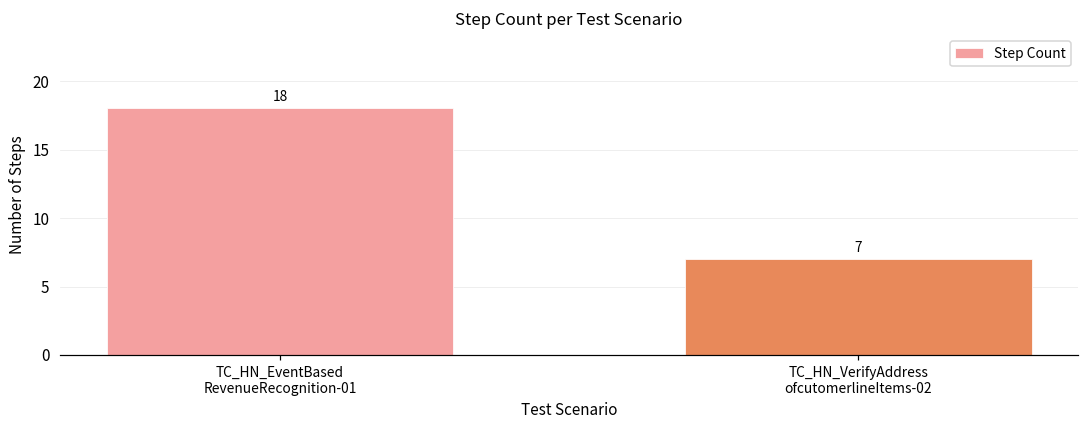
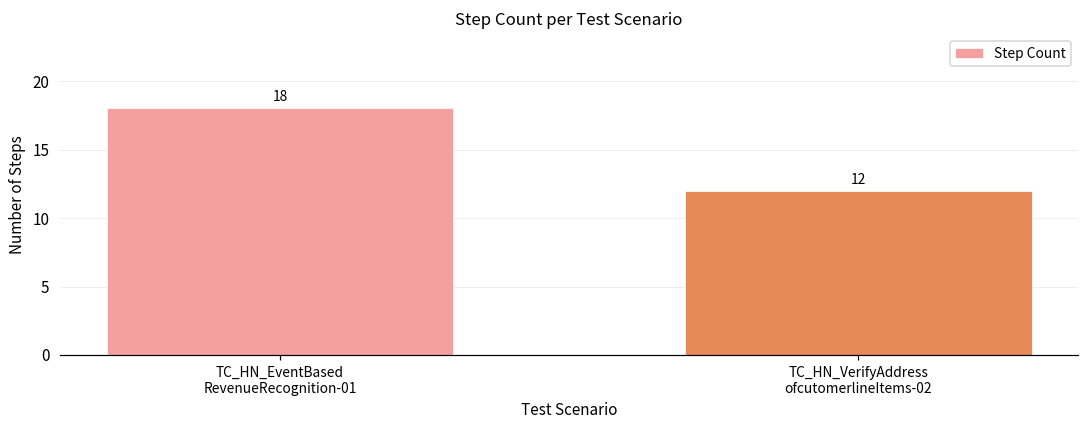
TC_HN_VerifyAddress ofcutomerlineItems-02: 7 -> 12
